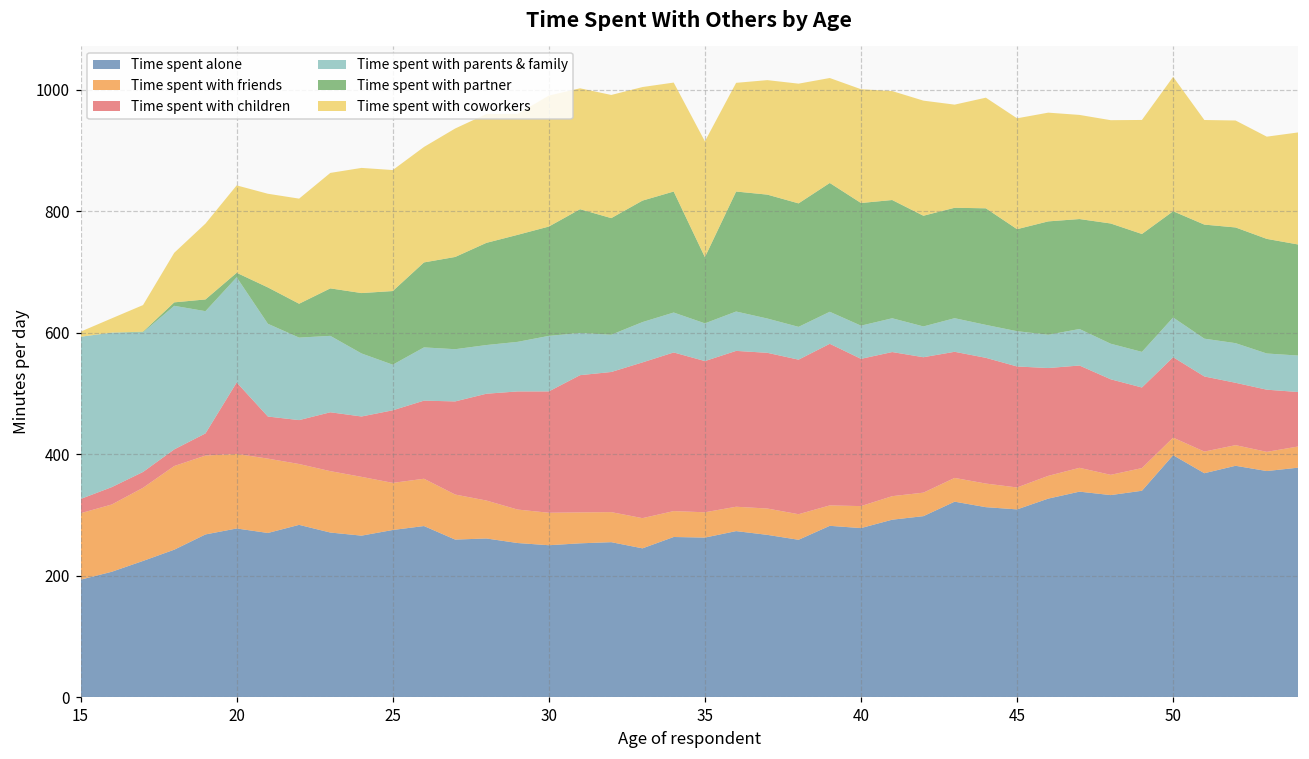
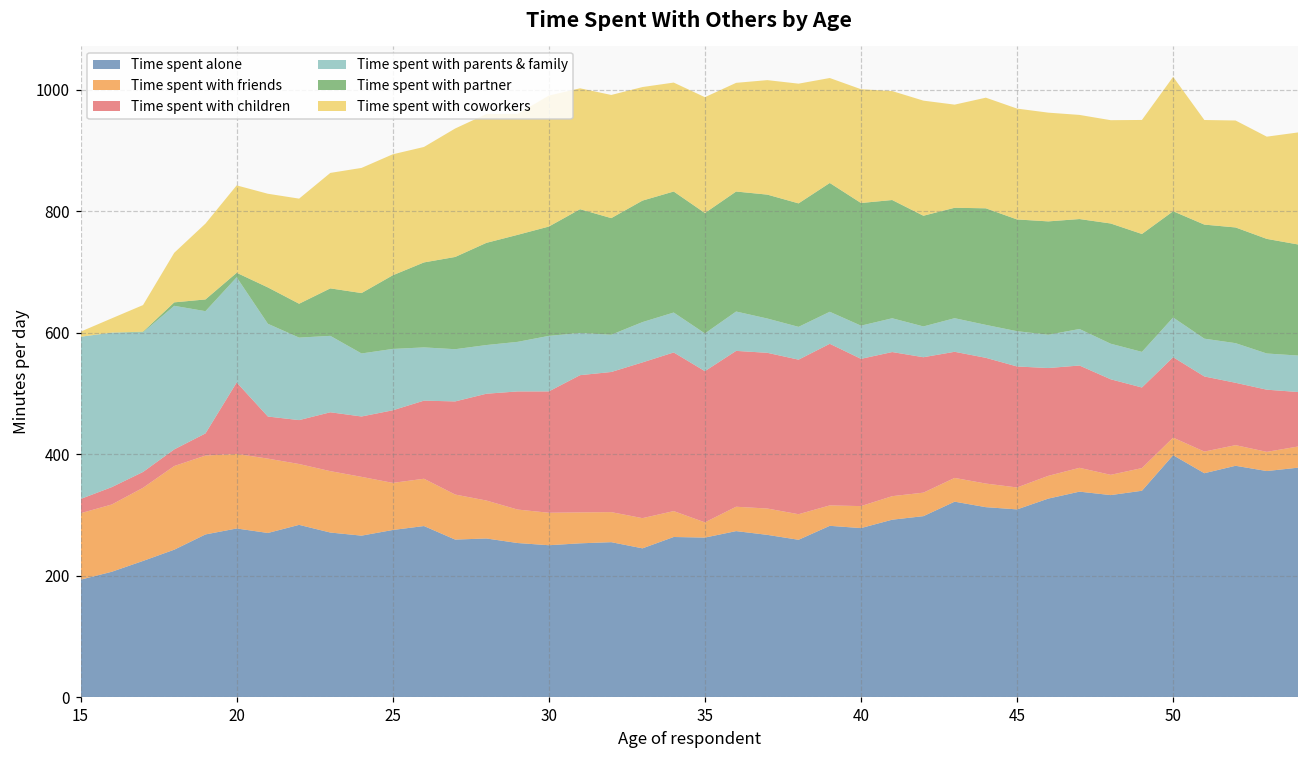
Time spent with parents & family, 25: 80 -> 100
Time spent with friends, 35: 40 -> 30
Time spent with partner, 35: 110 -> 200
Time spent with partner, 45: 170 -> 180
